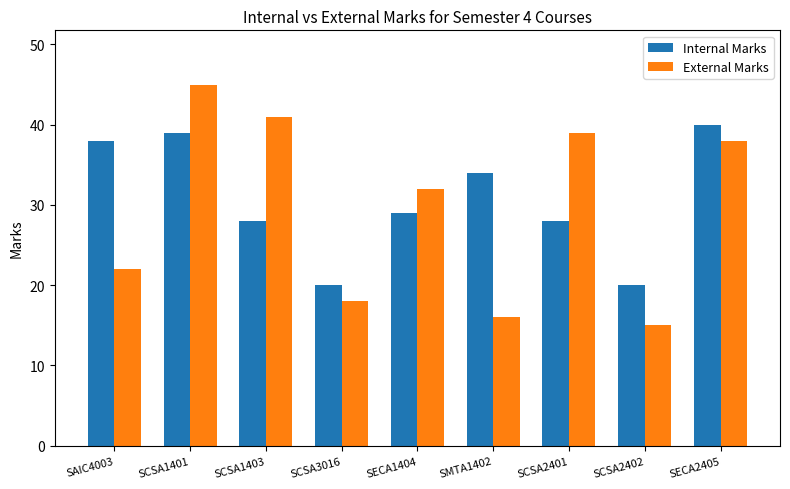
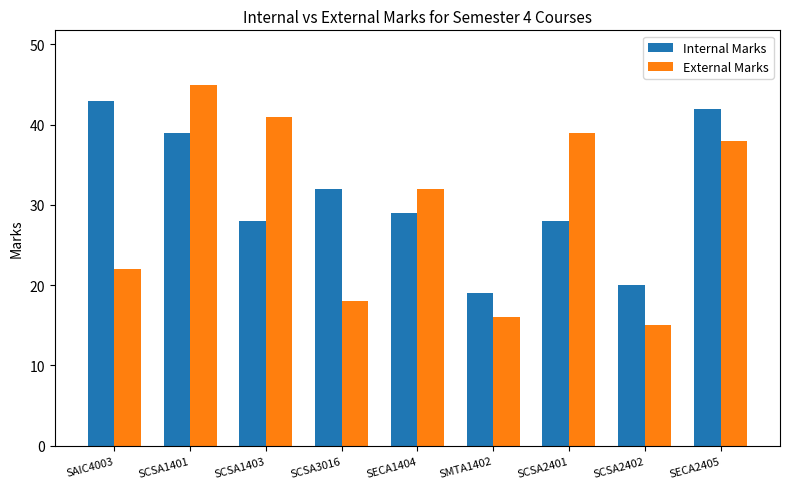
Internal Marks, SAIC4003: 38 -> 43
Internal Marks, SCSA3016: 20 -> 32
Internal Marks, SMTA1402: 34 -> 19
Internal Marks, SECA2405: 40 -> 42
